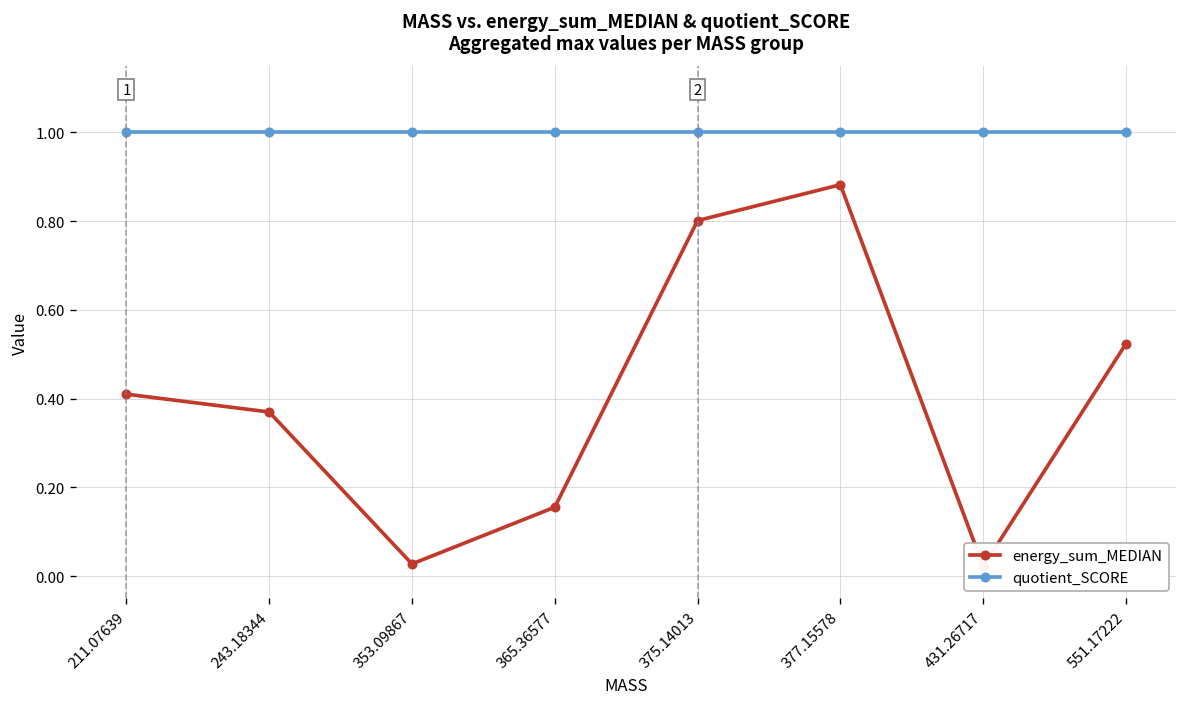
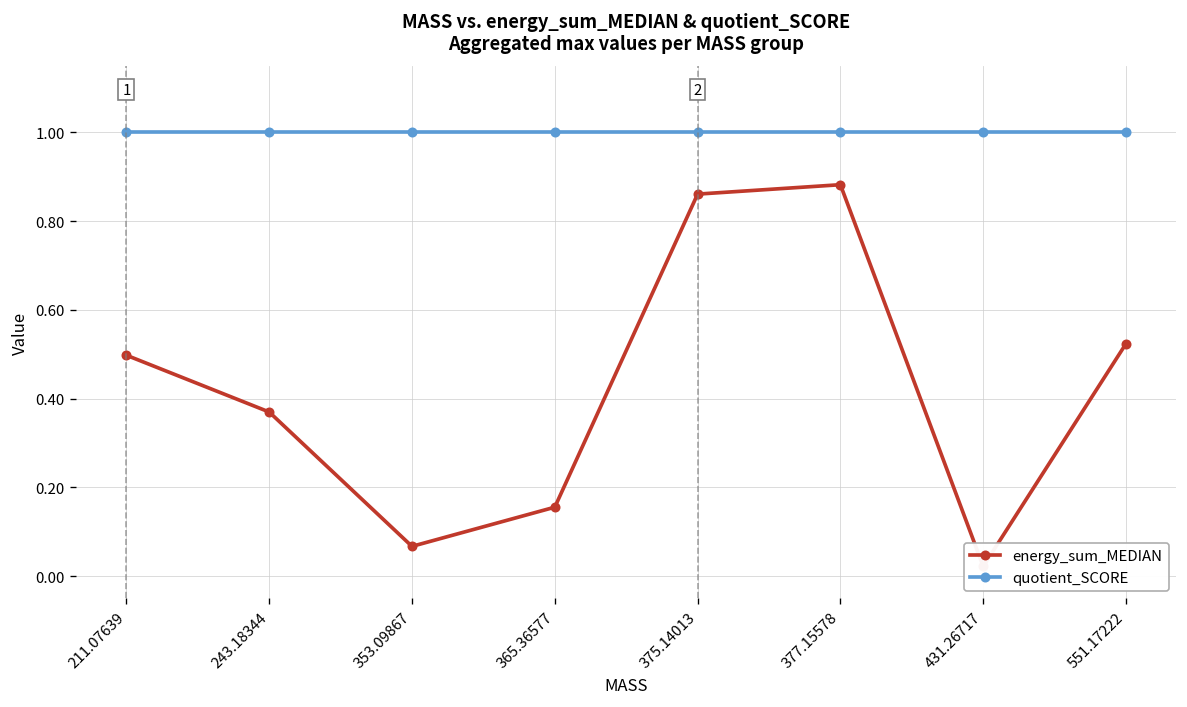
energy_sum_MEDIAN, 211.07639: 0.41 -> 0.50
energy_sum_MEDIAN, 353.09867: 0.03 -> 0.07
energy_sum_MEDIAN, 375.14013: 0.80 -> 0.86
